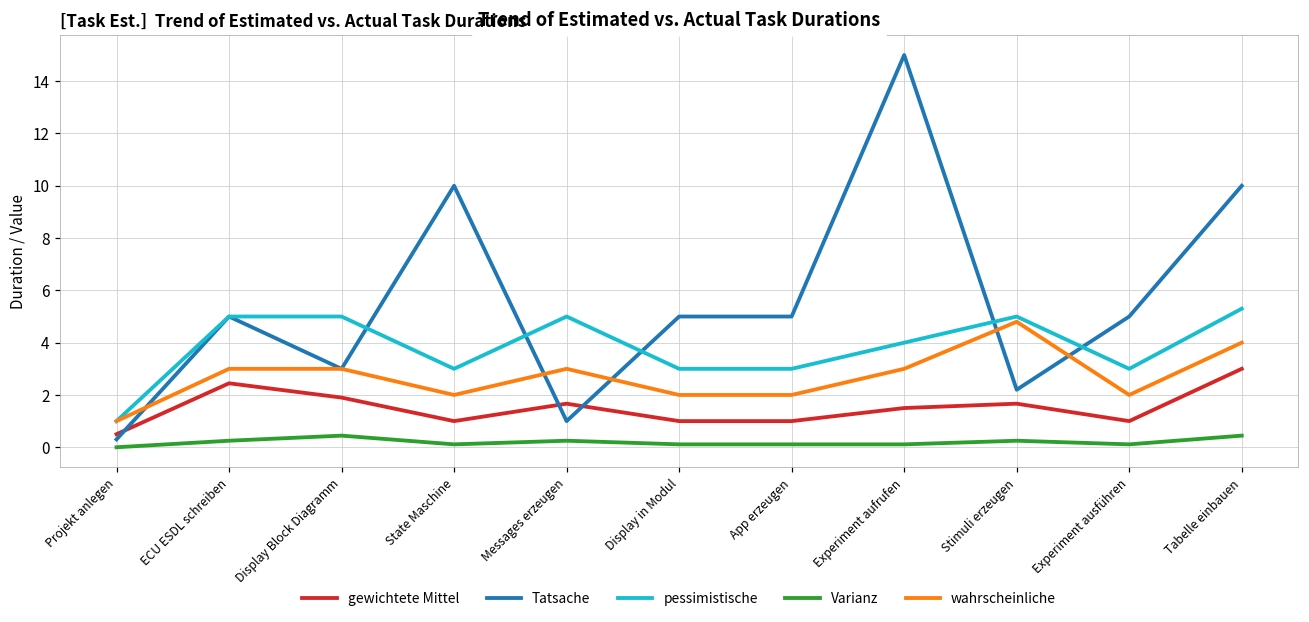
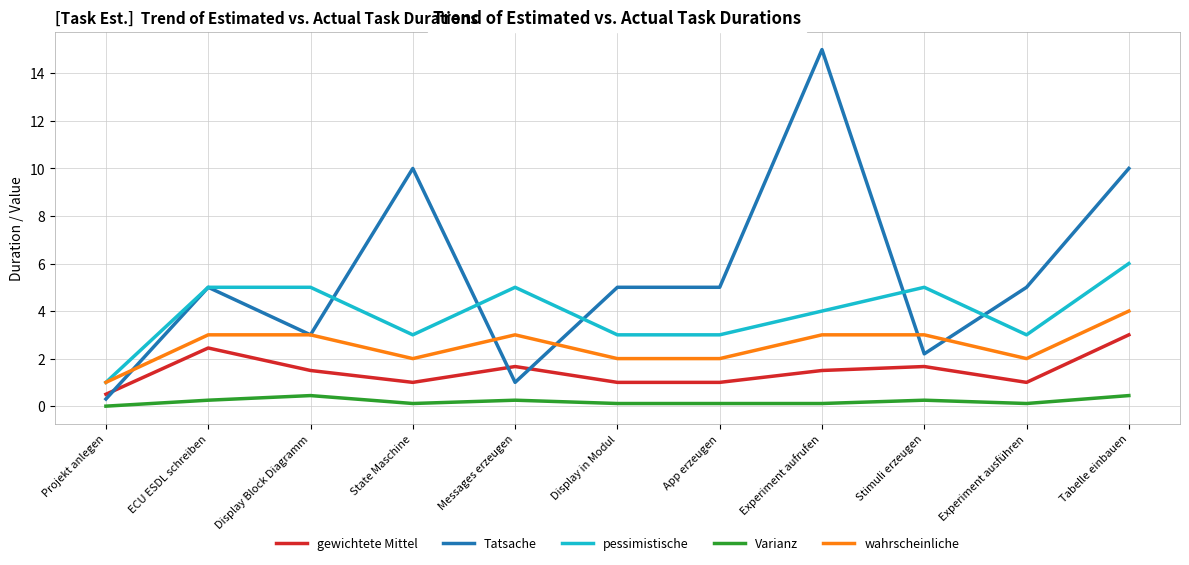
gewichtete Mittel, Display Block Diagramm: 1.9 -> 1.5
wahrscheinliche, Stimuli erzeugen: 4.8 -> 3.0
pessimistische, Tabelle einbauen: 5.3 -> 6.0
